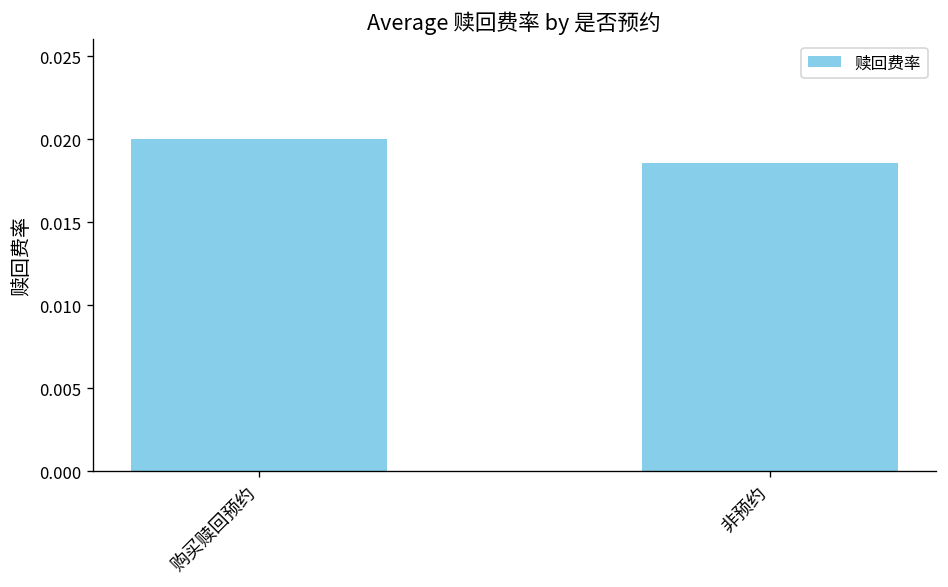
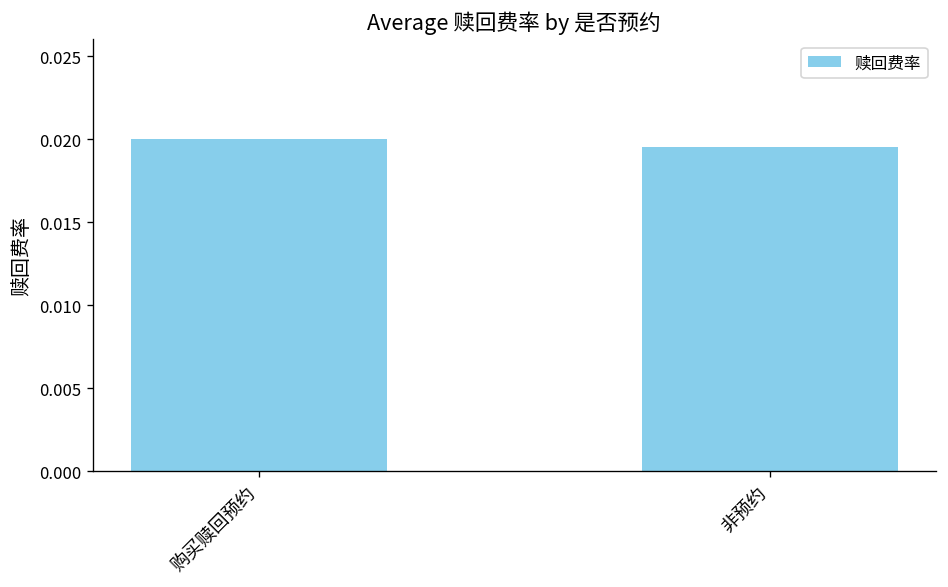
非预约: 0.0186 -> 0.0195
